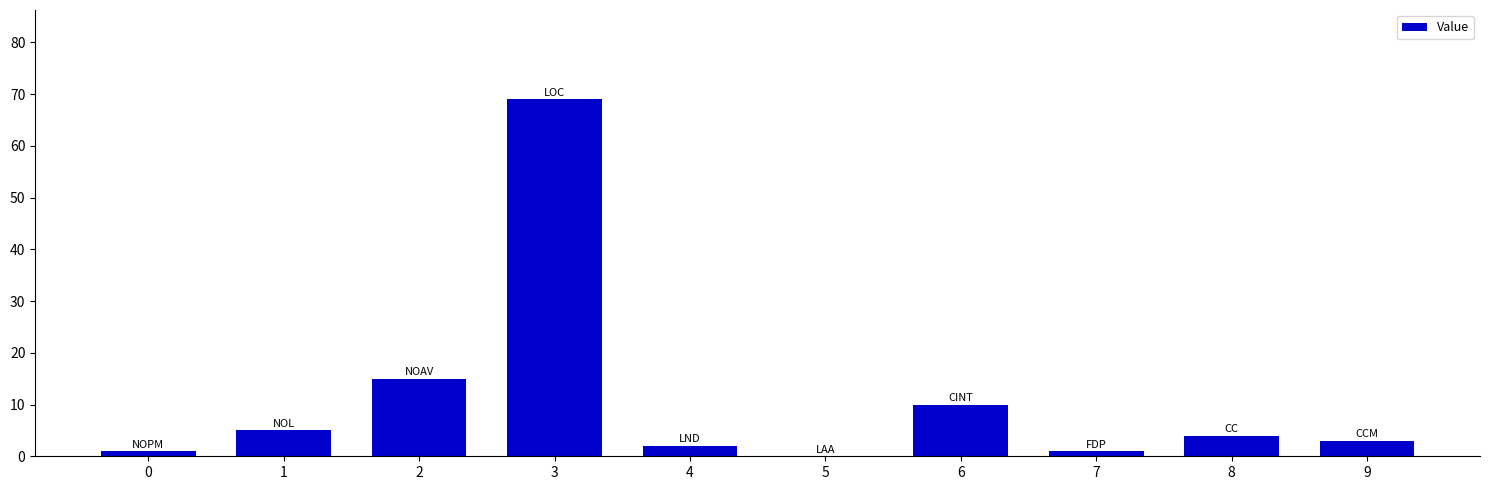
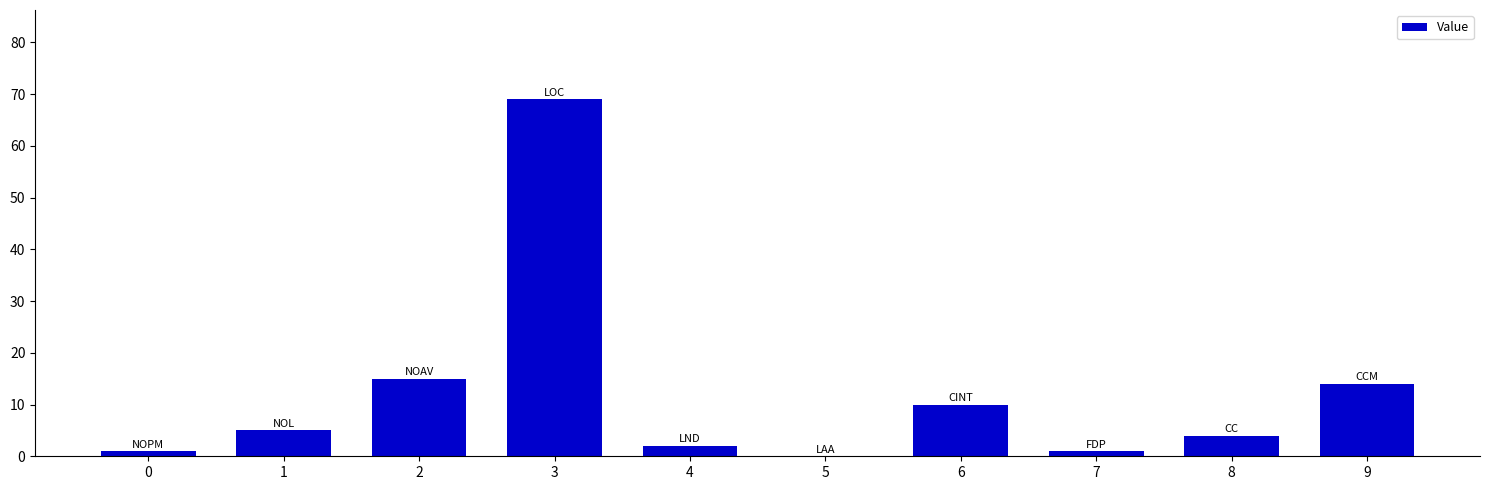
9: 3 -> 14
